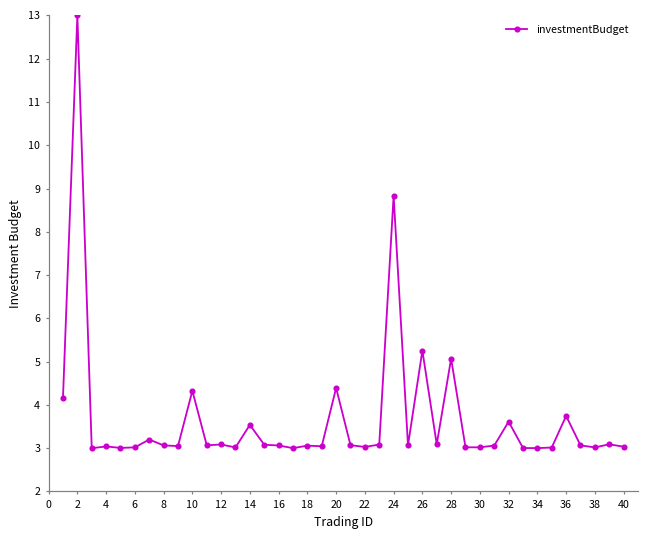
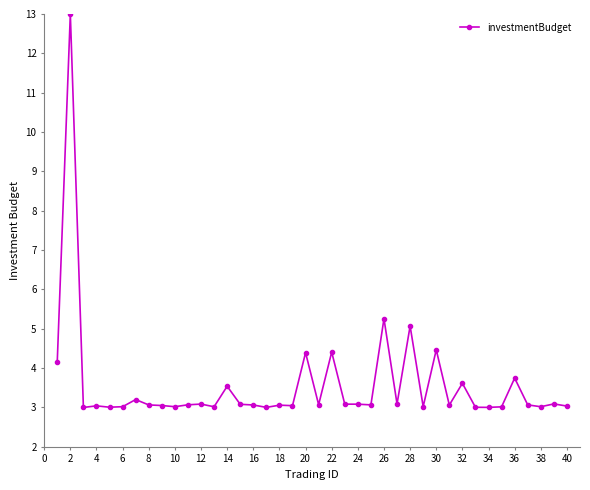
10: 4.3 -> 3.0
22: 3.0 -> 4.4
24: 8.8 -> 3.1
30: 3.0 -> 4.5
